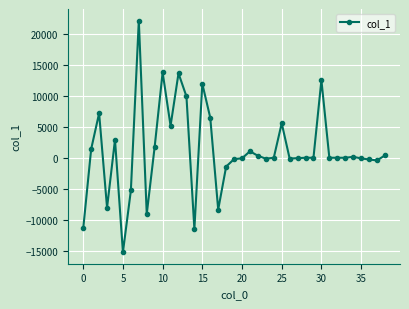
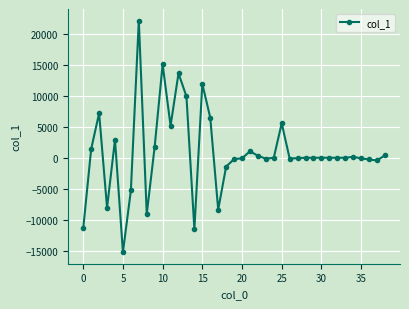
10: 14000 -> 15000
30: 13000 -> 0
